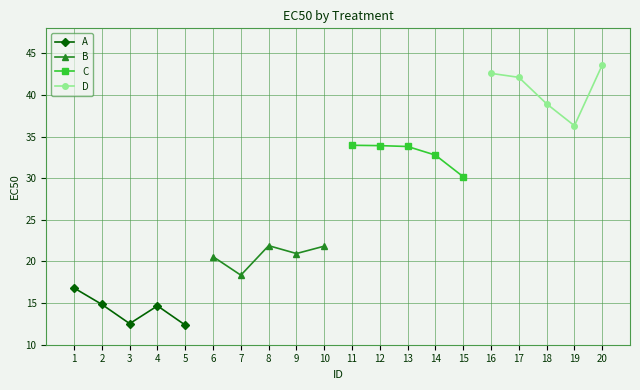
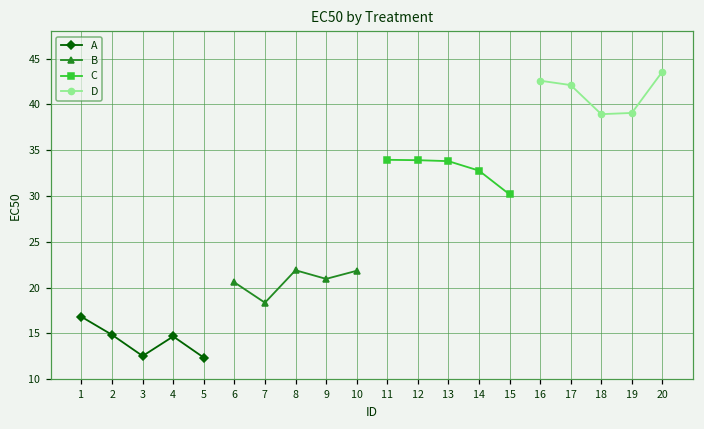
D, 19: 36 -> 39
